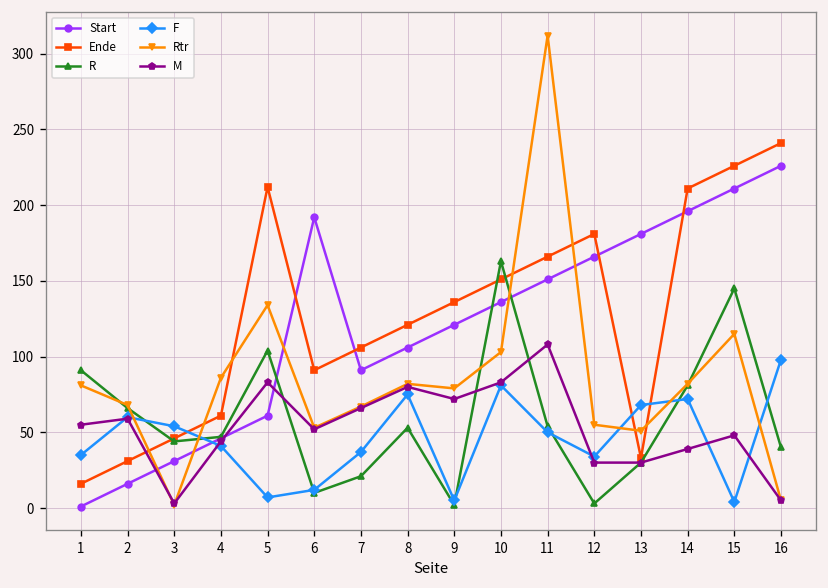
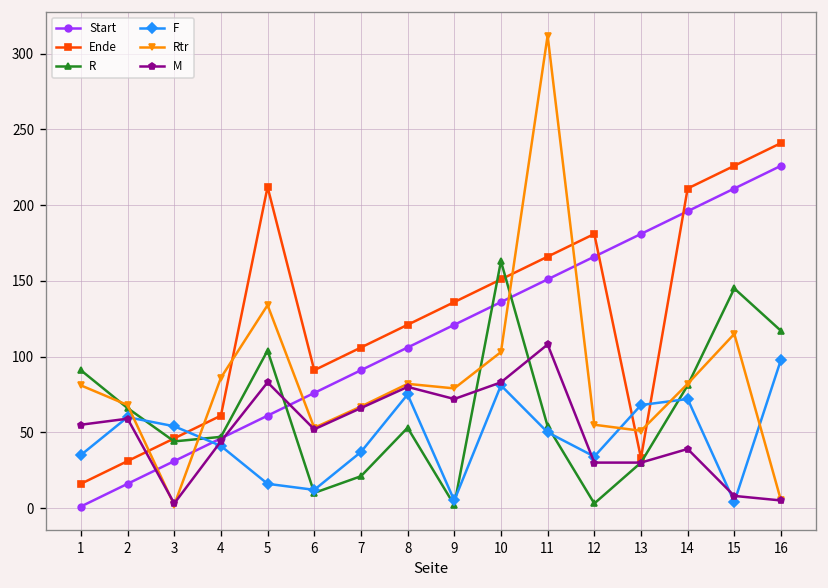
F, 5: 7 -> 16
Start, 6: 192 -> 76
M, 15: 48 -> 8
R, 16: 40 -> 117
